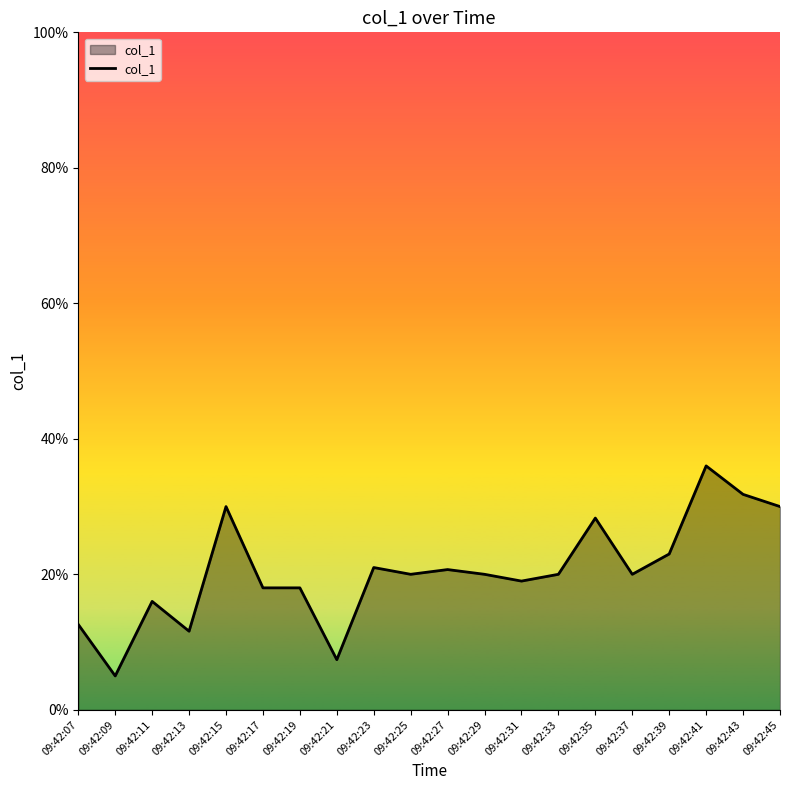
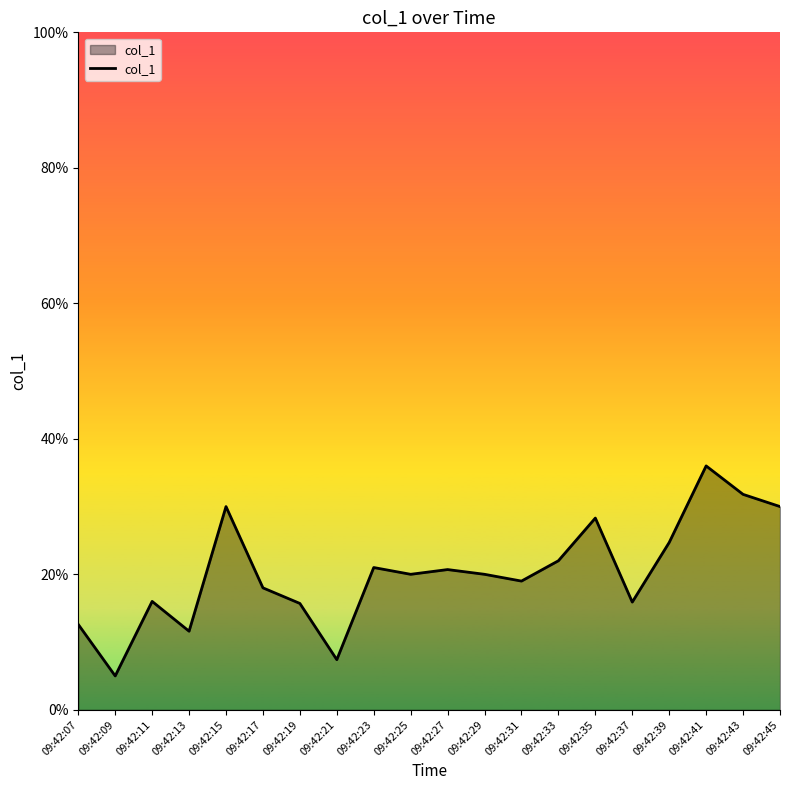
09:42:19: 18% -> 16%
09:42:33: 20% -> 22%
09:42:37: 20% -> 16%
09:42:39: 23% -> 25%
